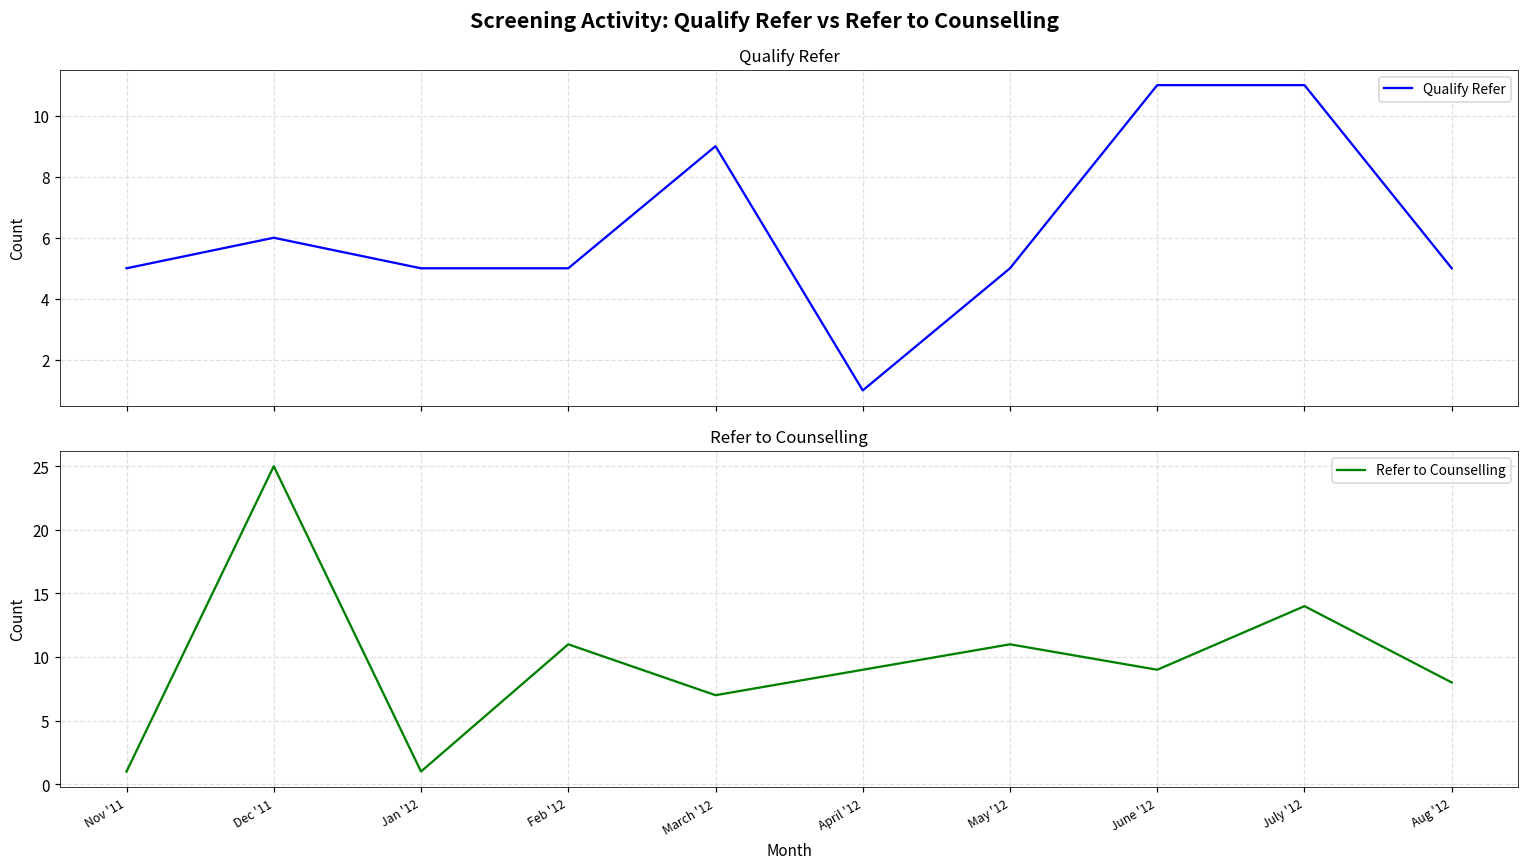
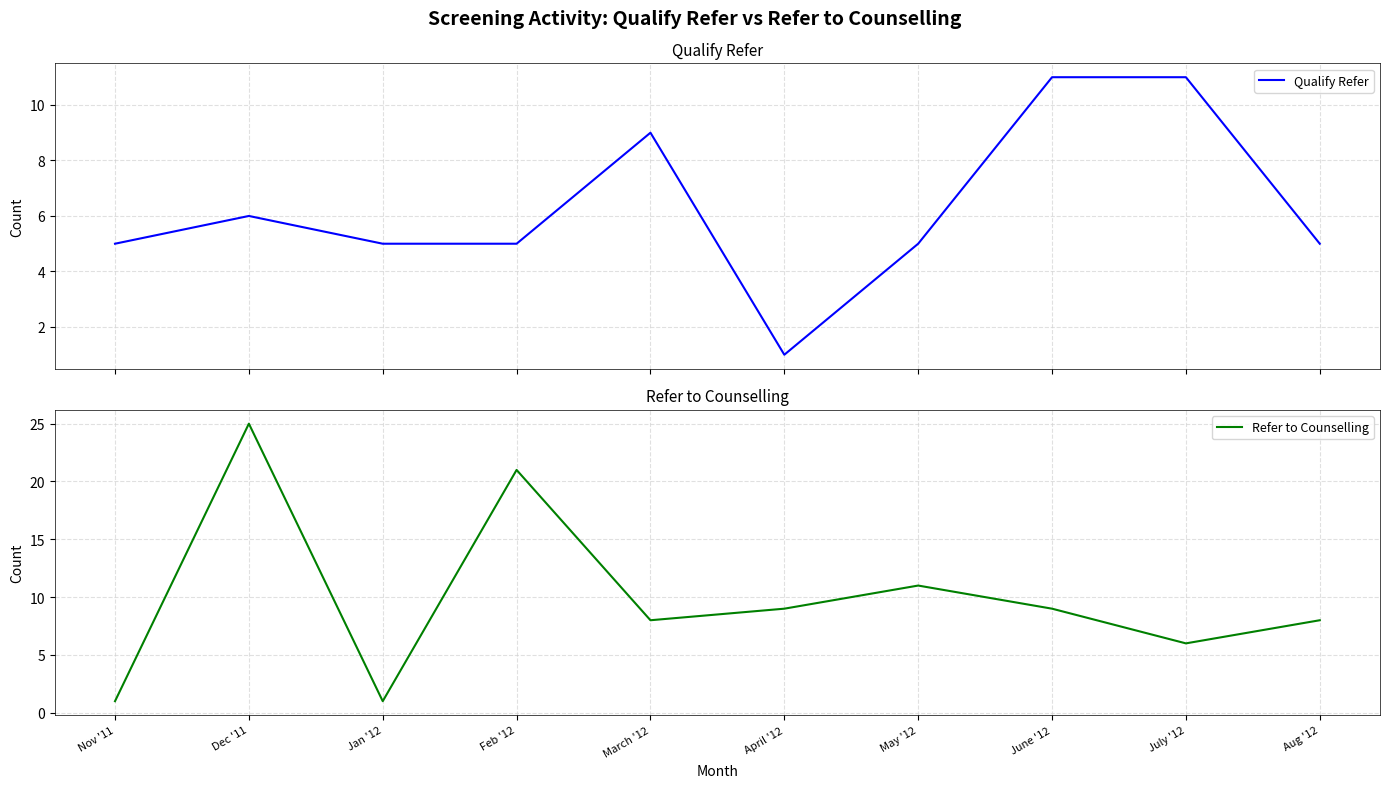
Refer to Counselling, Feb '12: 11 -> 21
Refer to Counselling, March '12: 7 -> 8
Refer to Counselling, July '12: 14 -> 6
